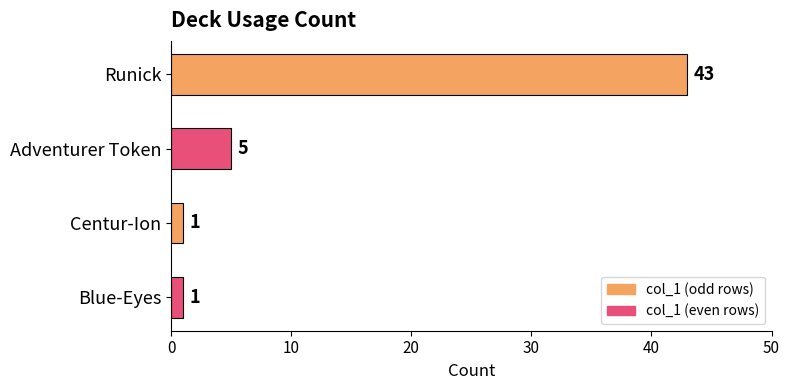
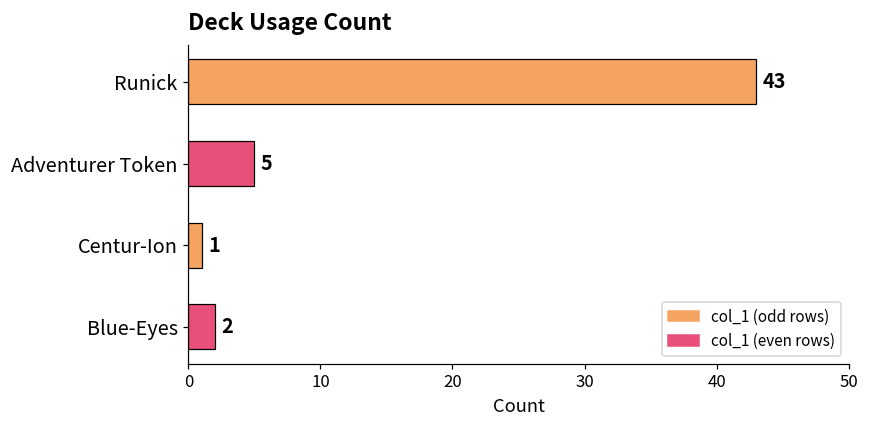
Blue-Eyes: 1 -> 2
